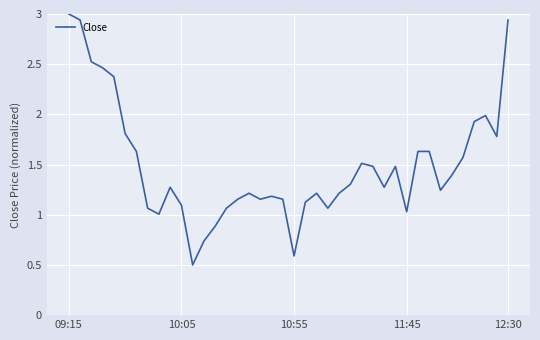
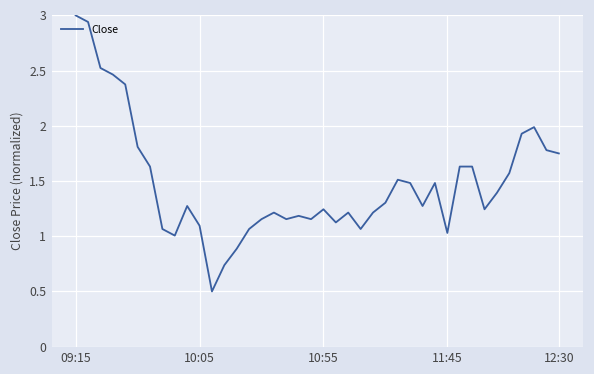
10:55: 0.59 -> 1.24
12:30: 2.94 -> 1.75
